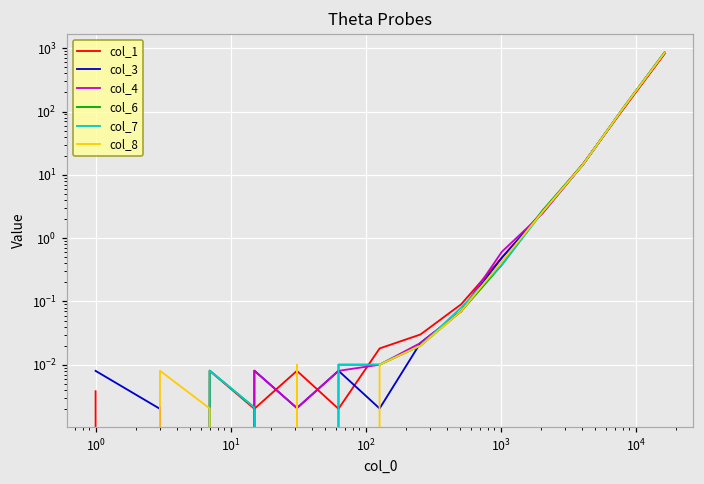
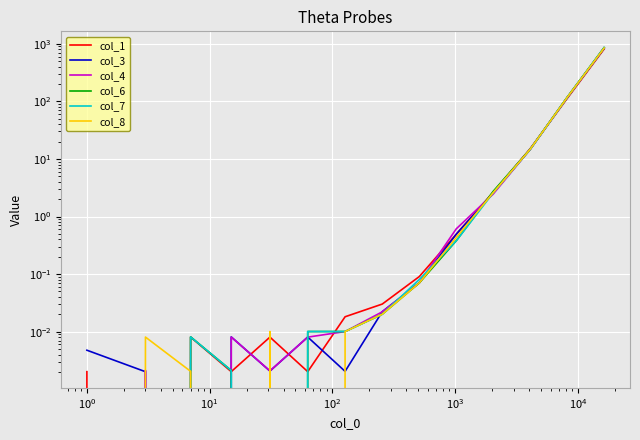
col_1, 10^0: 0.004 -> 0.0020
col_3, 10^0: 0.008 -> 0.005
